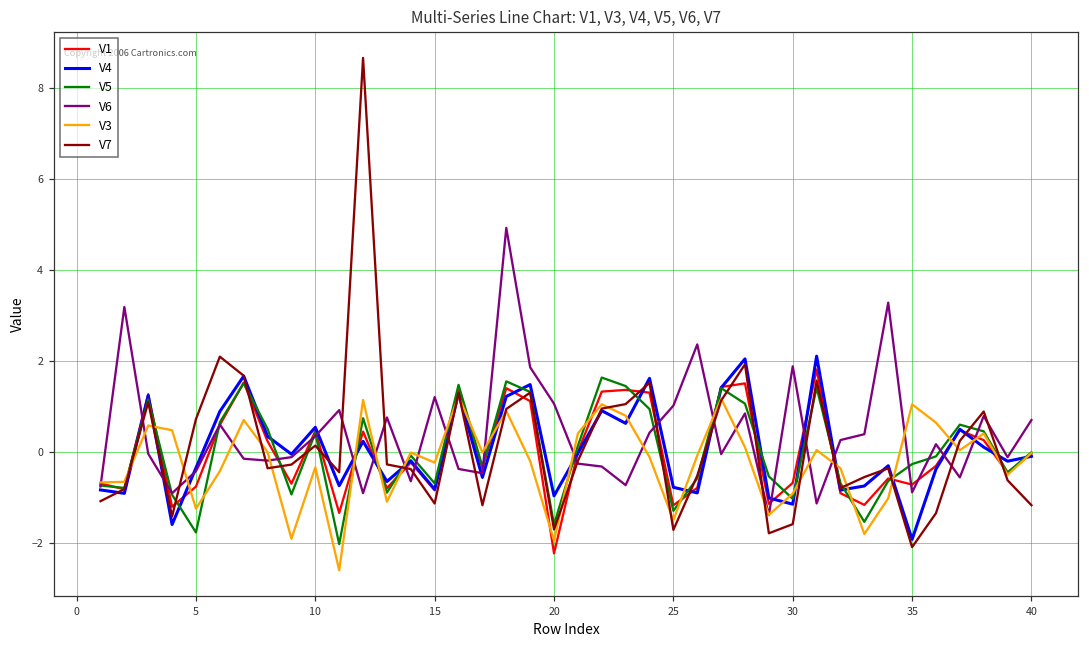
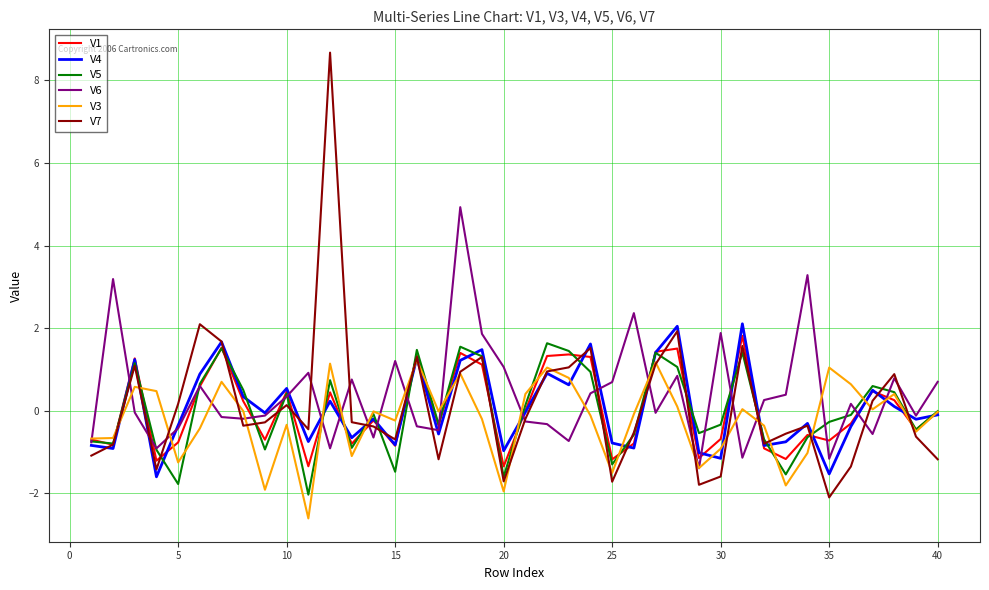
V7, 5: 0.7 -> 0.2
V5, 15: -0.7 -> -1.5
V7, 15: -1.1 -> -0.7
V1, 20: -2.2 -> -1.3
V6, 25: 1.0 -> 0.7
V5, 30: -1.0 -> -0.3
V4, 35: -1.9 -> -1.5
V6, 35: -0.9 -> -1.2
